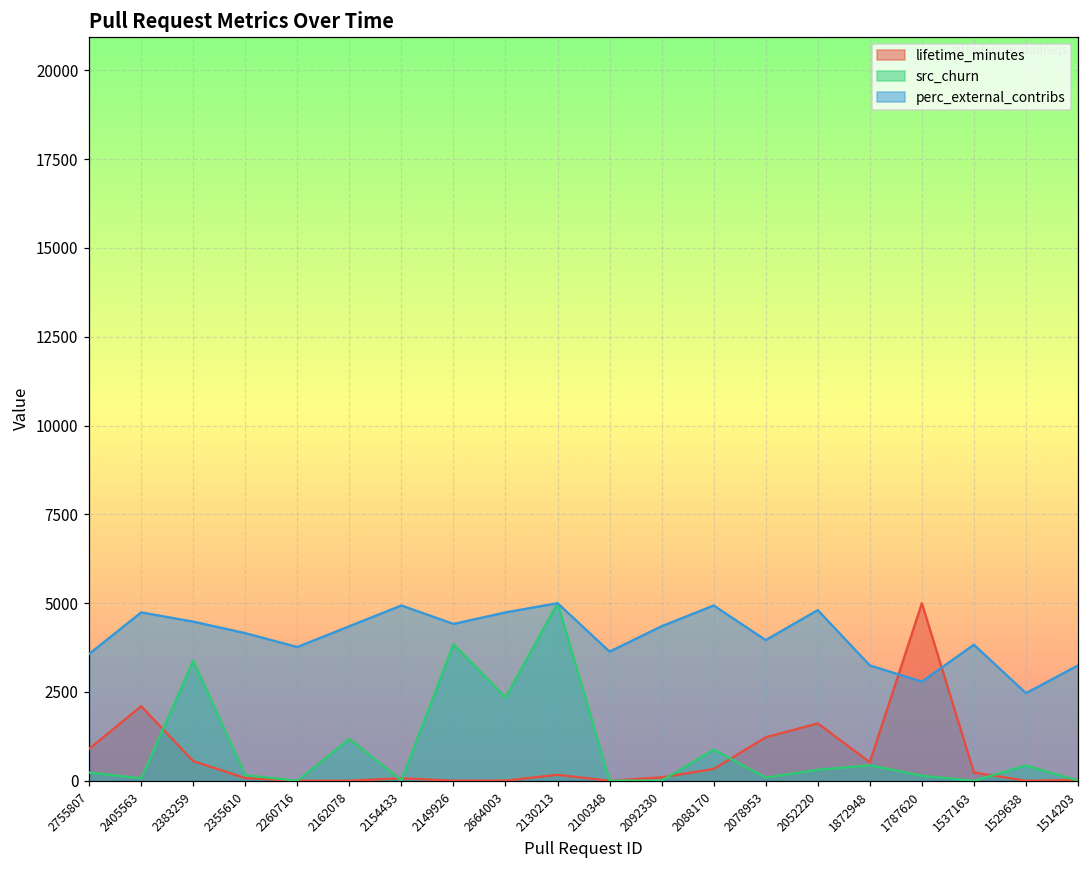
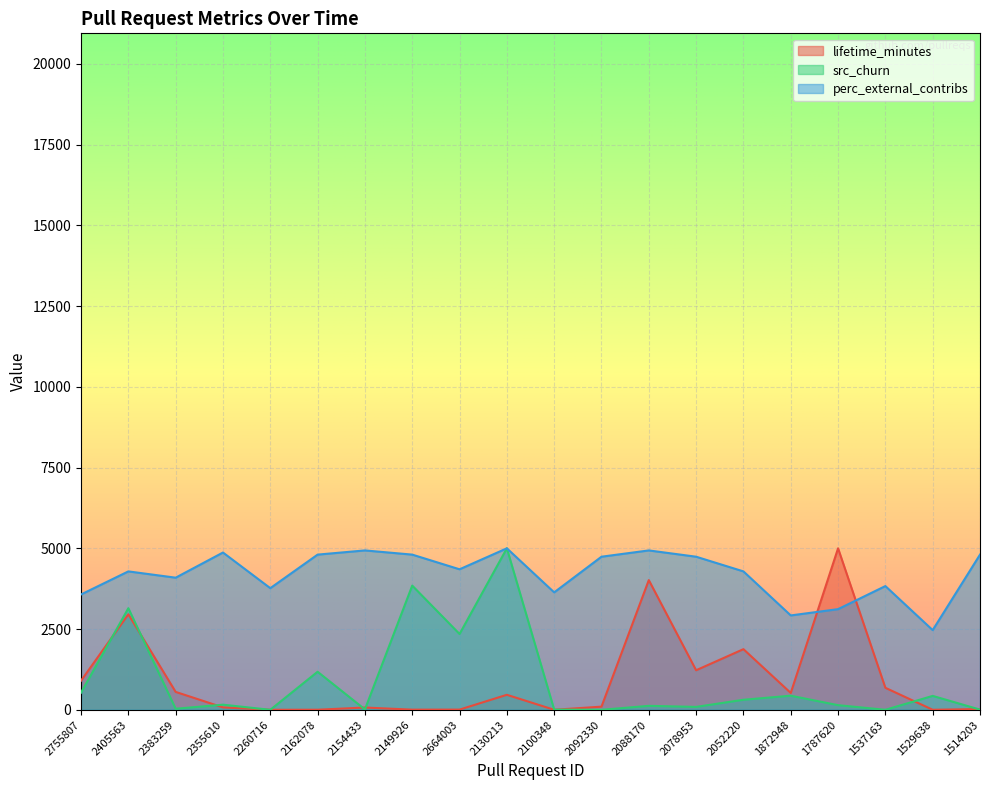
src_churn, 2755807: 200 -> 500
lifetime_minutes, 2405563: 2100 -> 3000
src_churn, 2405563: 100 -> 3100
perc_external_contribs, 2405563: 4700 -> 4300
src_churn, 2383259: 3400 -> 0
perc_external_contribs, 2383259: 4500 -> 4100
perc_external_contribs, 2355610: 4200 -> 4900
perc_external_contribs, 2162078: 4400 -> 4800
perc_external_contribs, 2149926: 4400 -> 4800
perc_external_contribs, 2664003: 4700 -> 4400
lifetime_minutes, 2130213: 200 -> 500
perc_external_contribs, 2092330: 4400 -> 4700
lifetime_minutes, 2088170: 300 -> 4000
src_churn, 2088170: 900 -> 100
perc_external_contribs, 2078953: 4000 -> 4700
lifetime_minutes, 2052220: 1600 -> 1900
perc_external_contribs, 2052220: 4800 -> 4300
perc_external_contribs, 1872948: 3200 -> 2900
perc_external_contribs, 1787620: 2800 -> 3100
lifetime_minutes, 1537163: 200 -> 700
perc_external_contribs, 1514203: 3200 -> 4800
